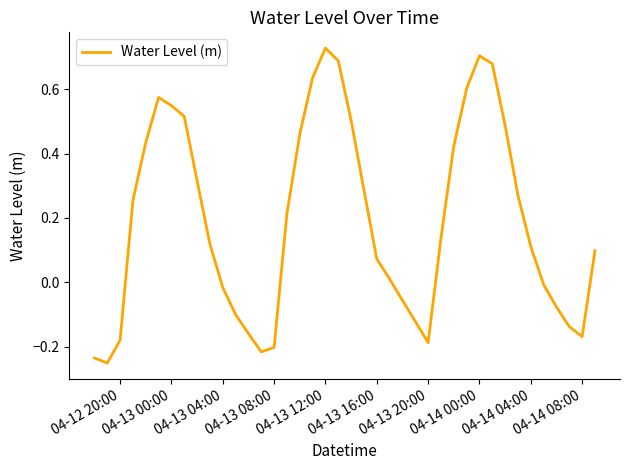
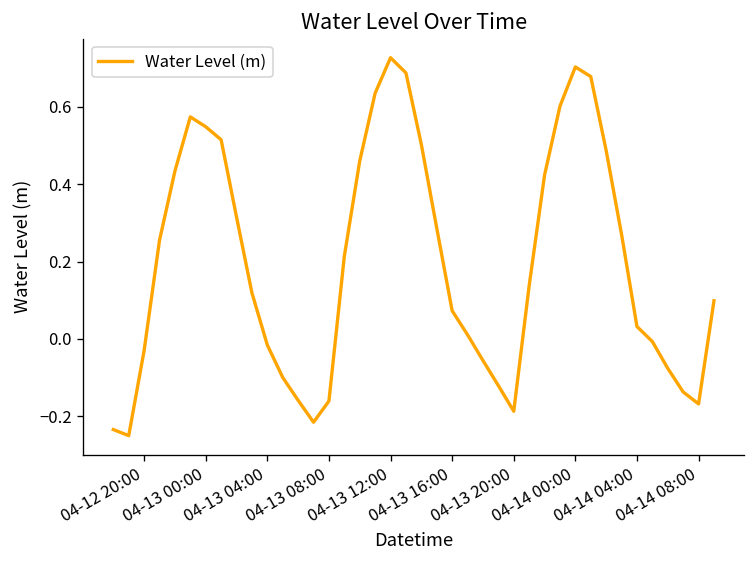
04-12 20:00: -0.18 -> -0.03
04-13 08:00: -0.20 -> -0.16
04-14 04:00: 0.11 -> 0.03
